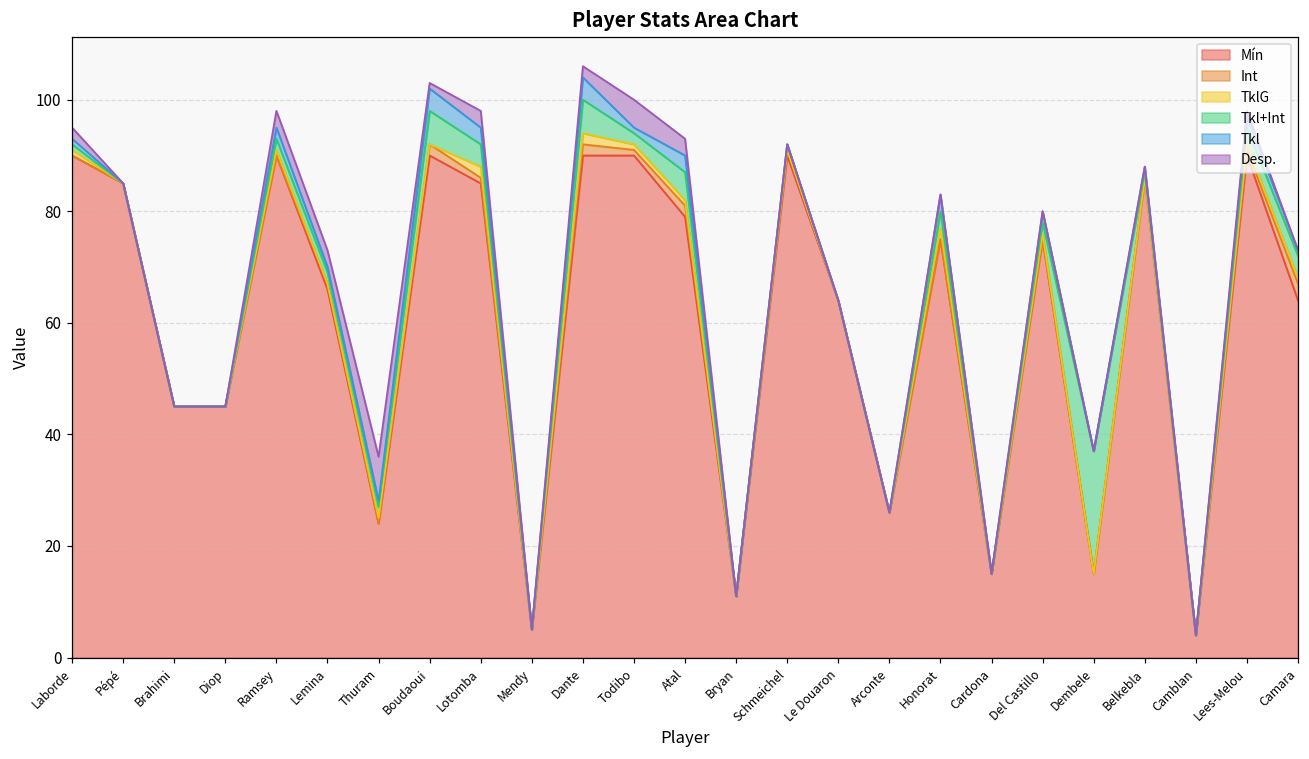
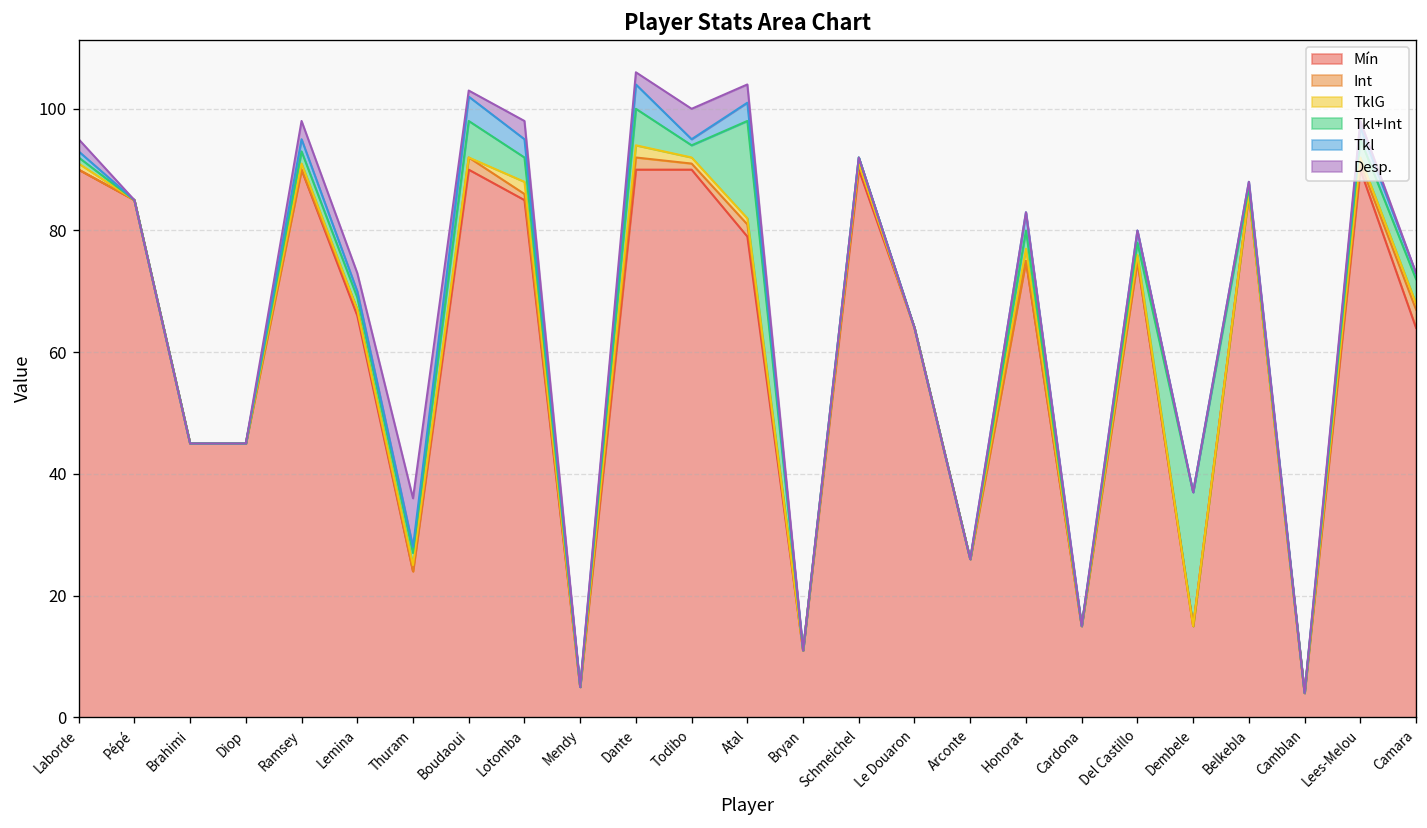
Tkl+Int, Atal: 5 -> 16
